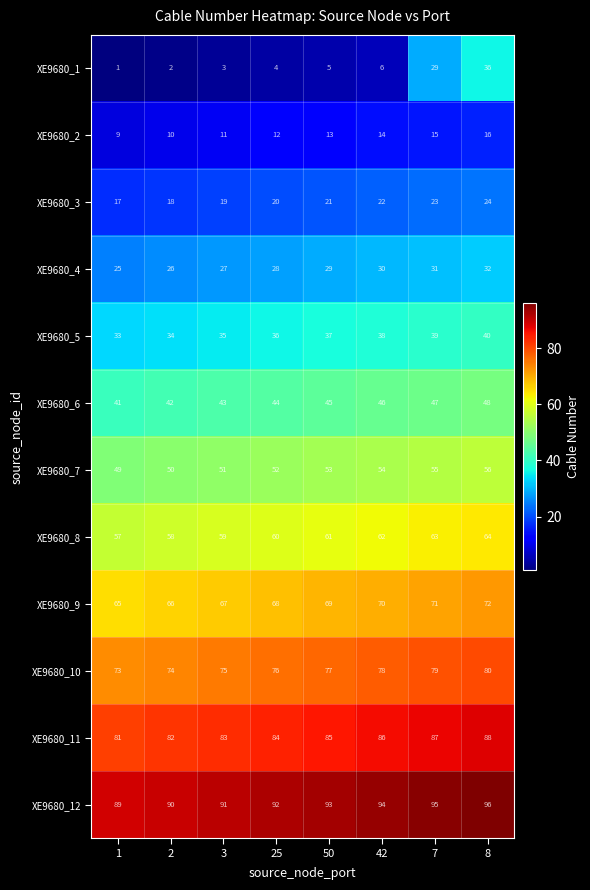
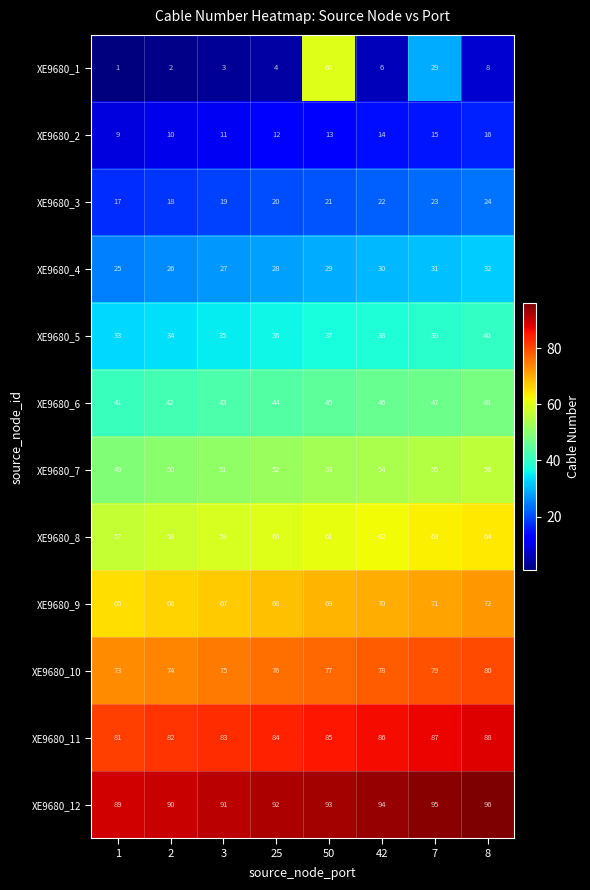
XE9680_1, 50: 5 -> 60
XE9680_1, 8: 36 -> 8
